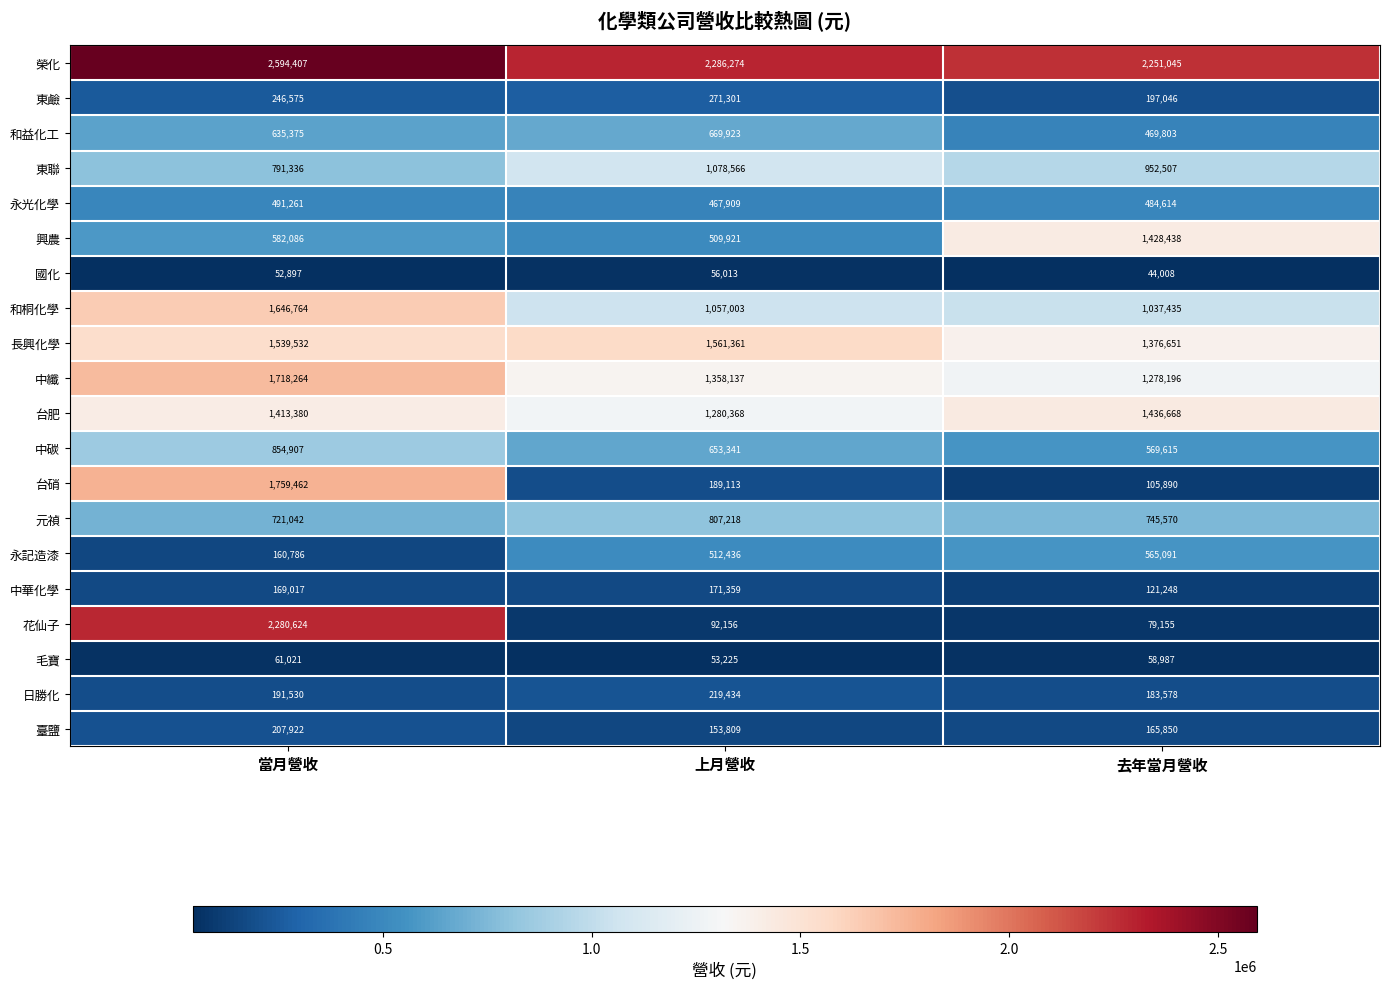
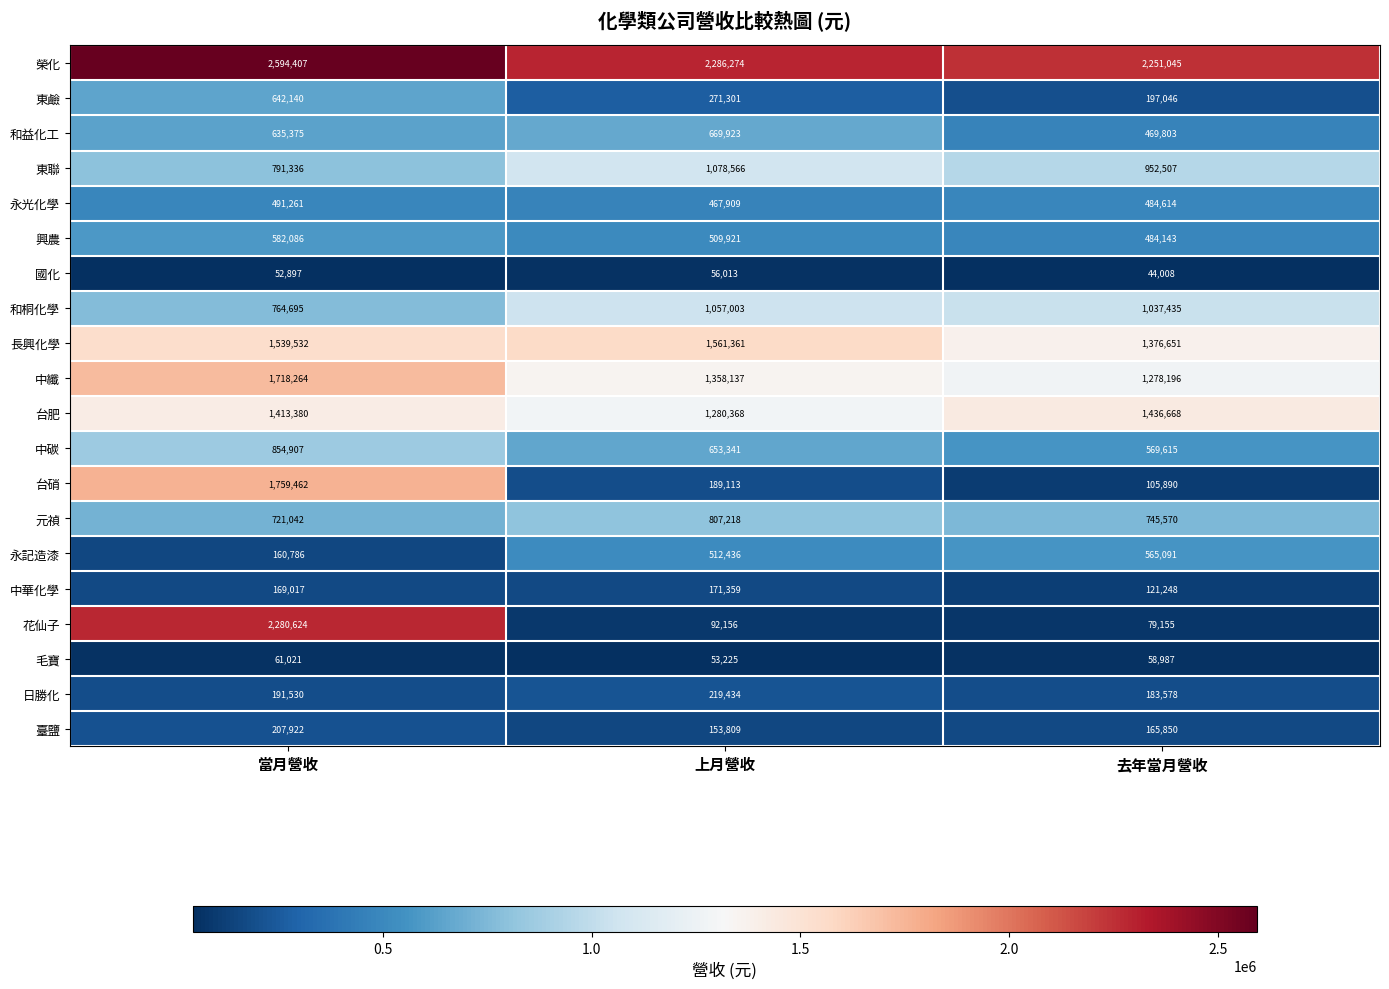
東鹼, 當月營收: 246,575 -> 642,140
興農, 去年當月營收: 1,428,438 -> 484,143
和桐化學, 當月營收: 1,646,764 -> 764,695
